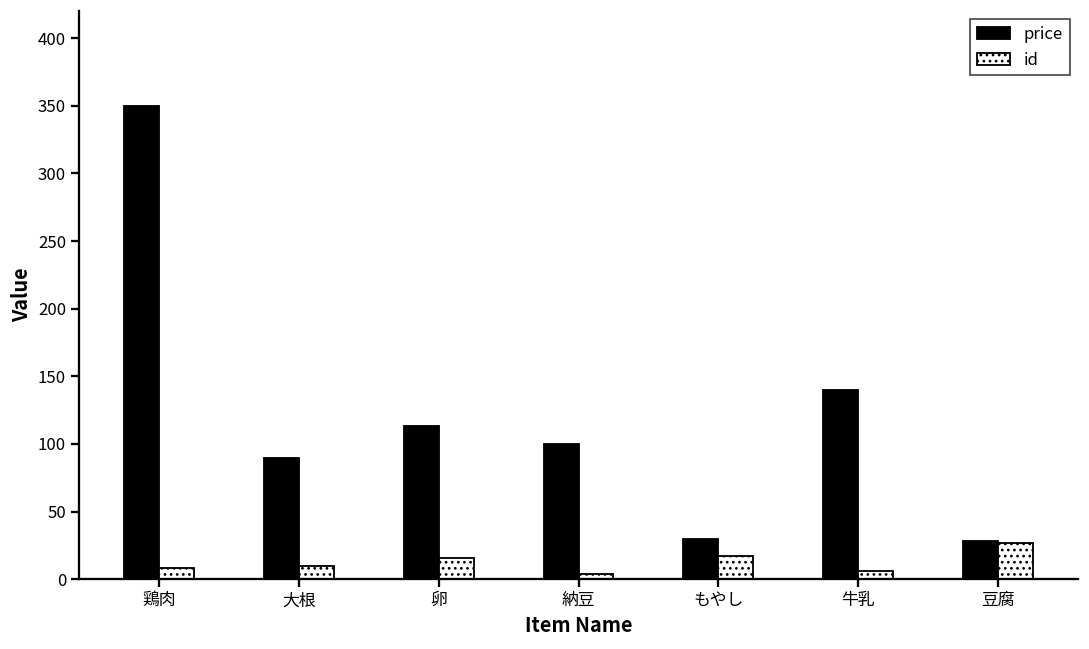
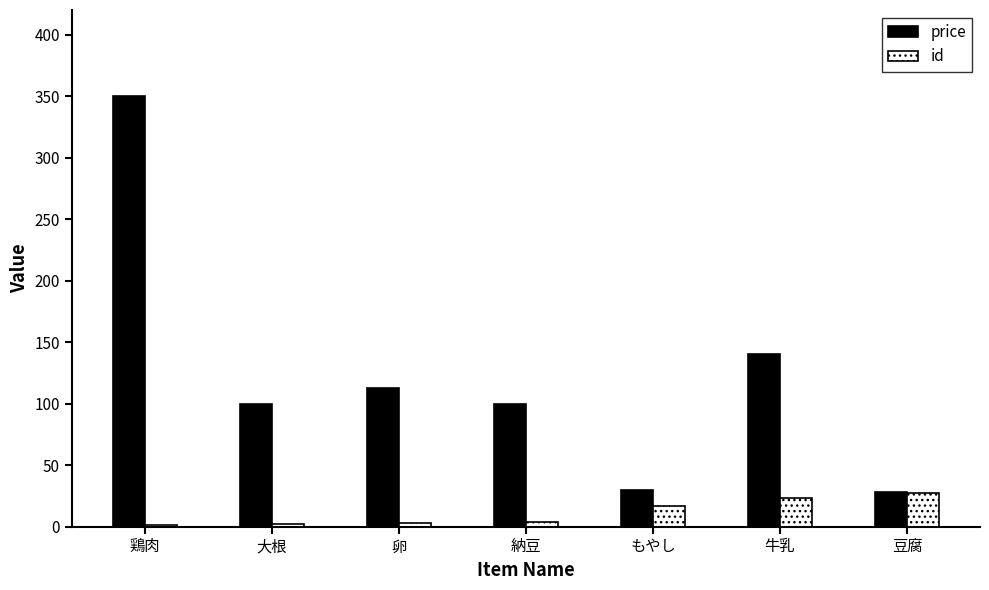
id, 鶏肉: 8 -> 1
price, 大根: 90 -> 100
id, 大根: 10 -> 2
id, 卵: 16 -> 3
id, 牛乳: 6 -> 23
